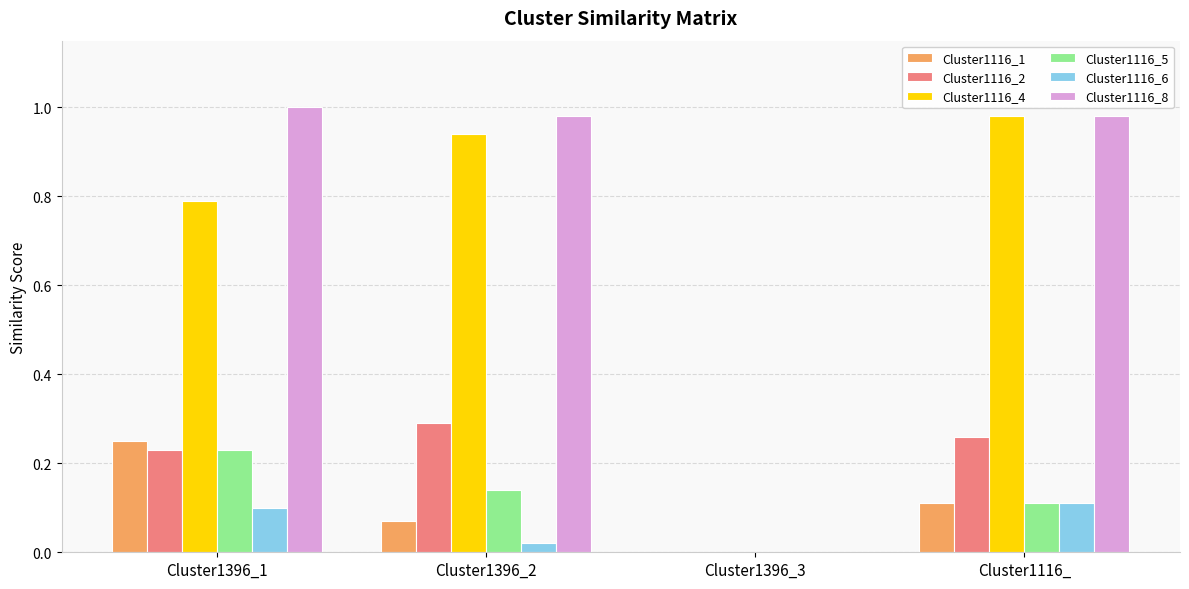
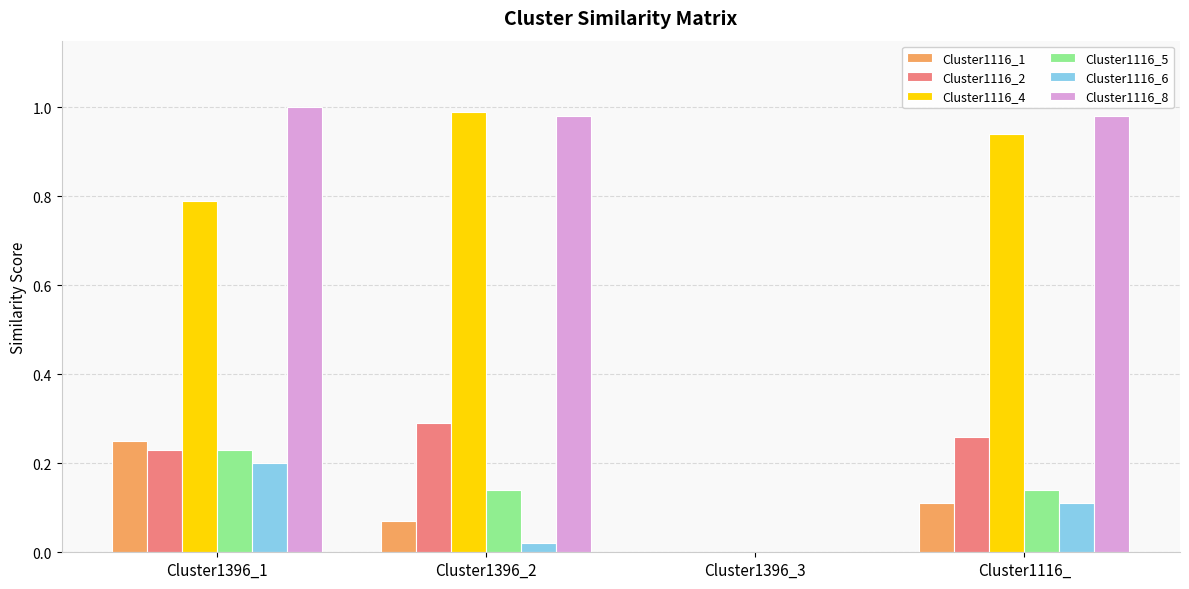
Cluster1116_6, Cluster1396_1: 0.1 -> 0.2
Cluster1116_4, Cluster1396_2: 0.94 -> 0.99
Cluster1116_4, Cluster1116_: 0.98 -> 0.94
Cluster1116_5, Cluster1116_: 0.11 -> 0.14
